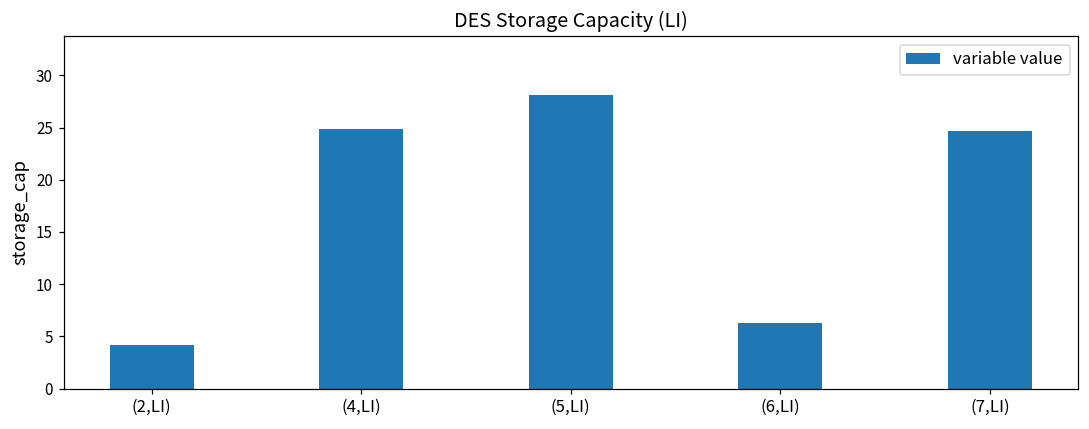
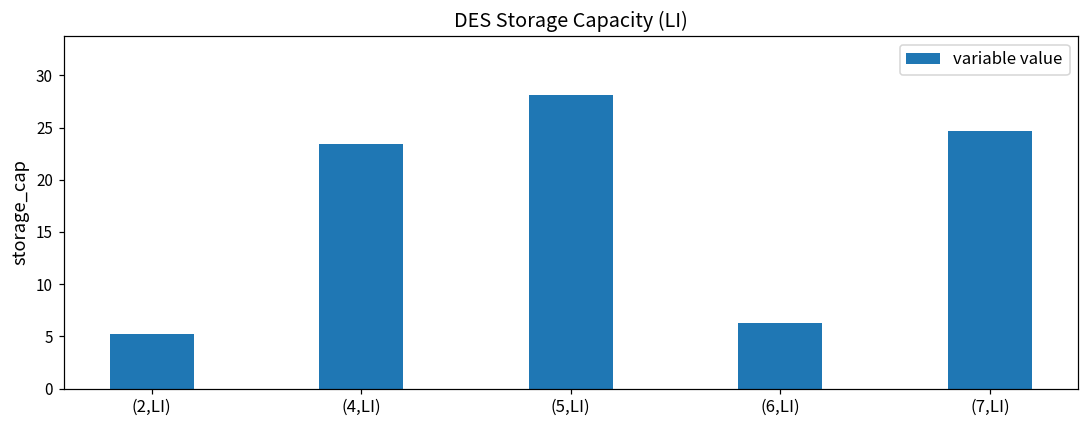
(2,LI): 4 -> 5
(4,LI): 25 -> 23
